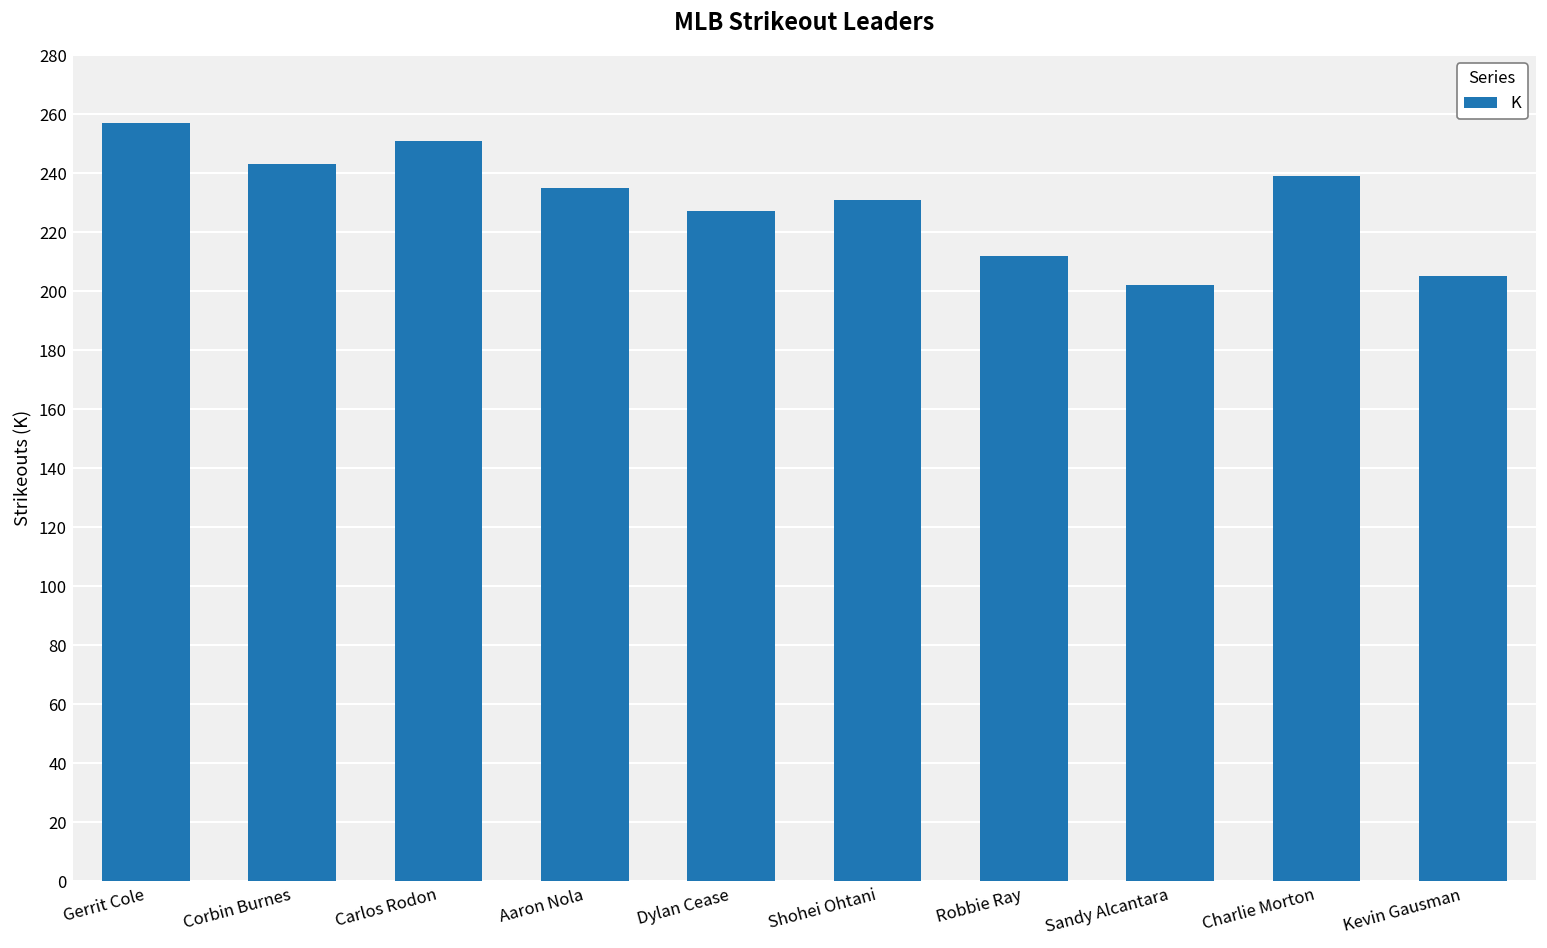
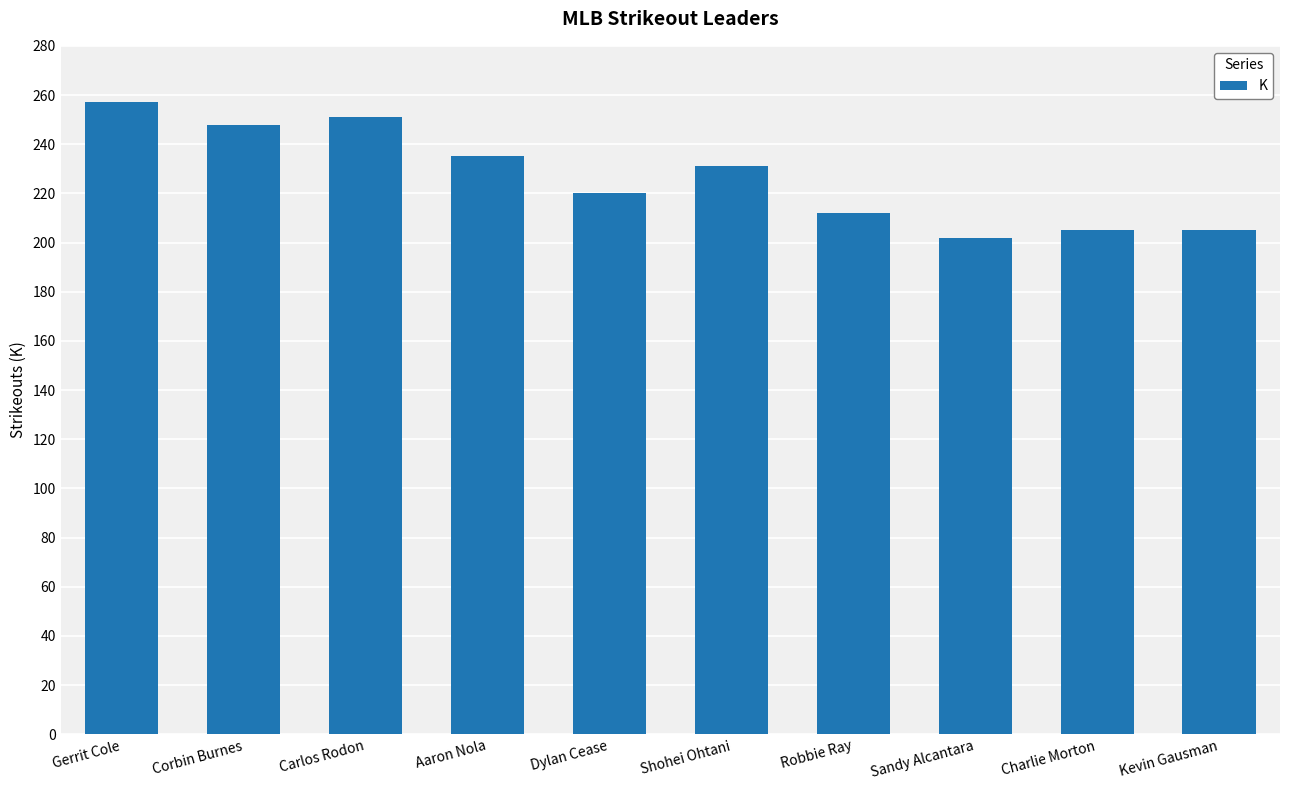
Corbin Burnes: 243 -> 248
Dylan Cease: 227 -> 220
Charlie Morton: 239 -> 205
